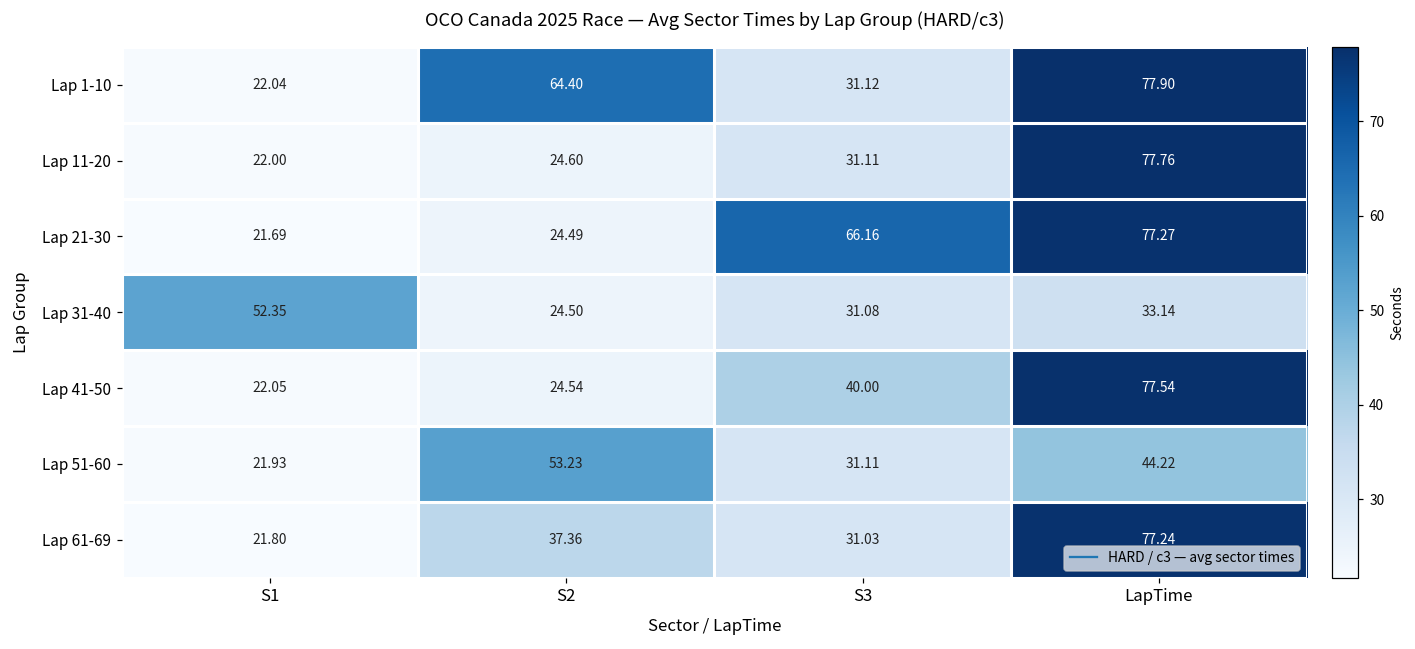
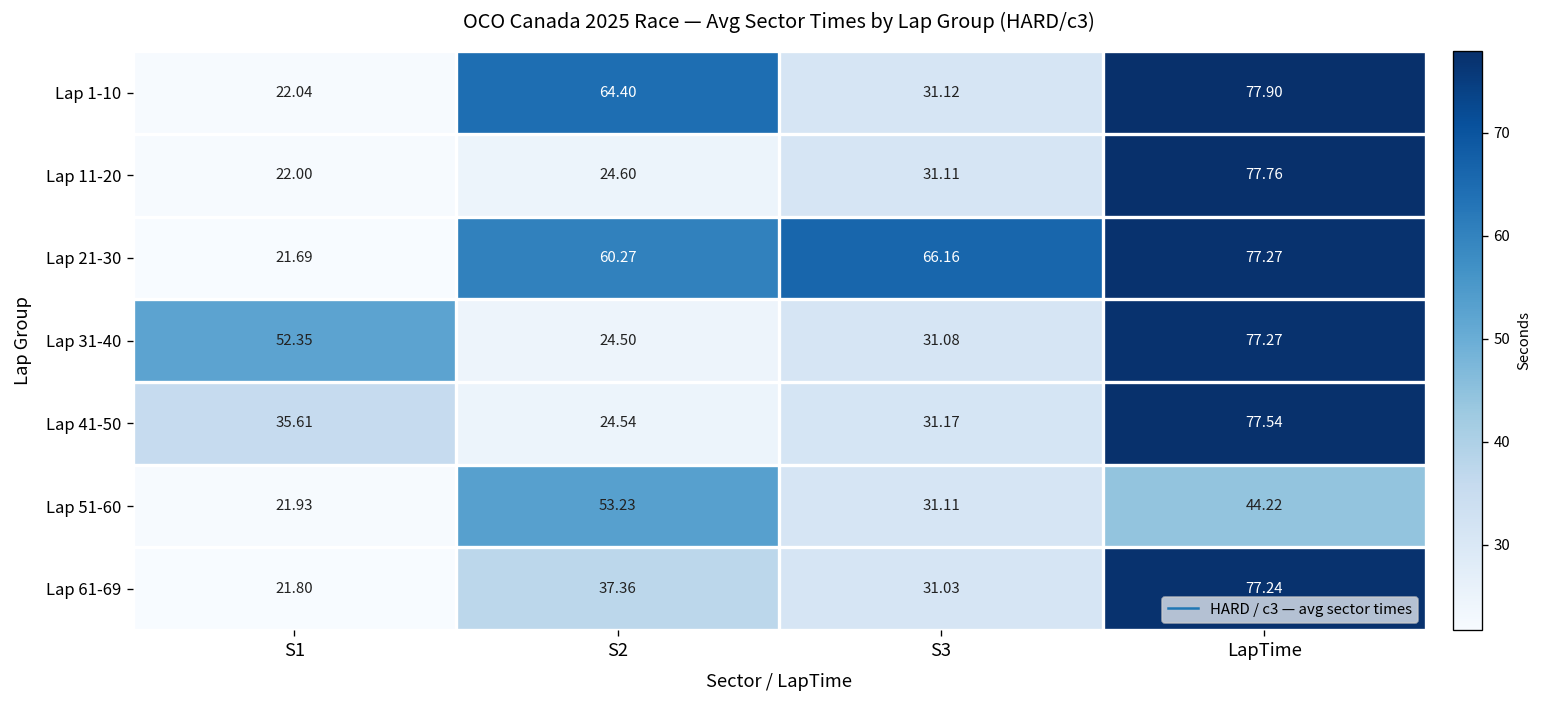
Lap 21-30, S2: 24.49 -> 60.27
Lap 31-40, LapTime: 33.14 -> 77.27
Lap 41-50, S1: 22.05 -> 35.61
Lap 41-50, S3: 40.00 -> 31.17
